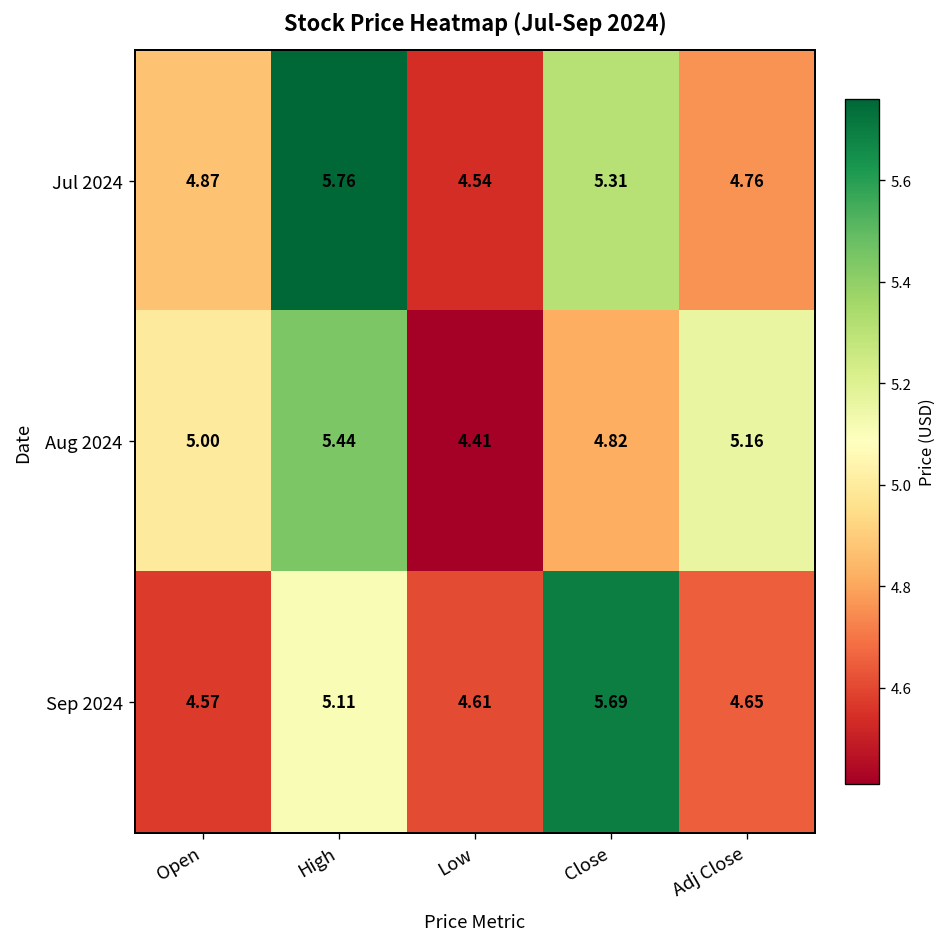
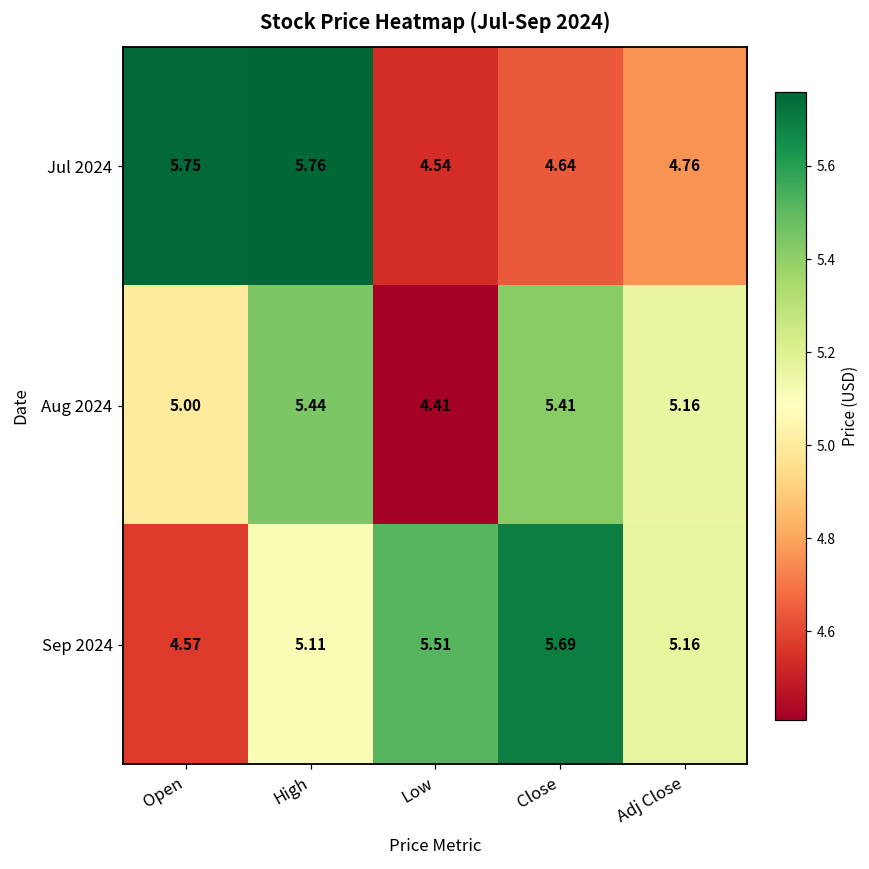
Jul 2024, Open: 4.87 -> 5.75
Jul 2024, Close: 5.31 -> 4.64
Aug 2024, Close: 4.82 -> 5.41
Sep 2024, Low: 4.61 -> 5.51
Sep 2024, Adj Close: 4.65 -> 5.16
